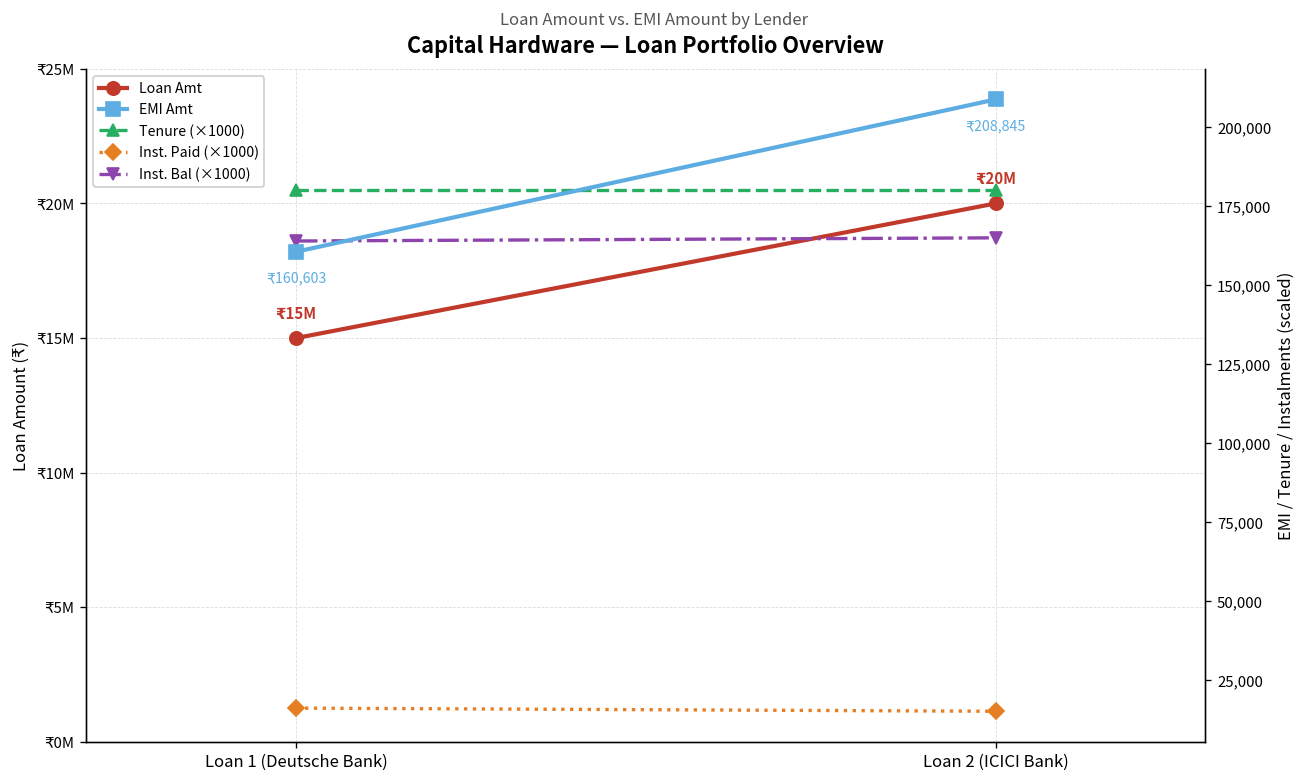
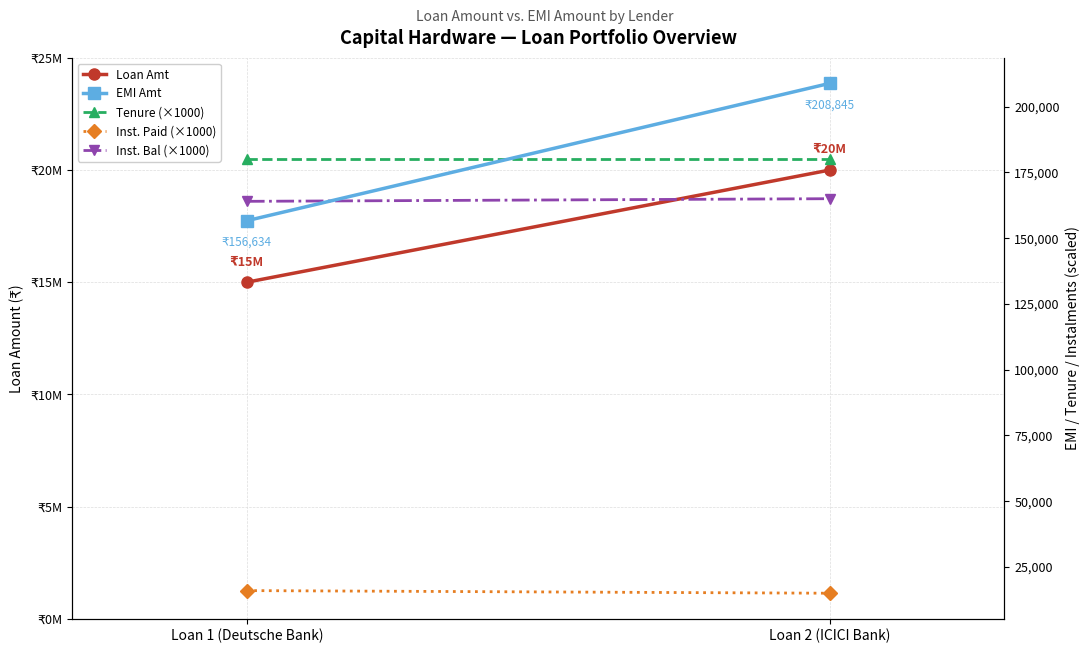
EMI Amt, Loan 1 (Deutsche Bank): 160,603 -> 156,634
